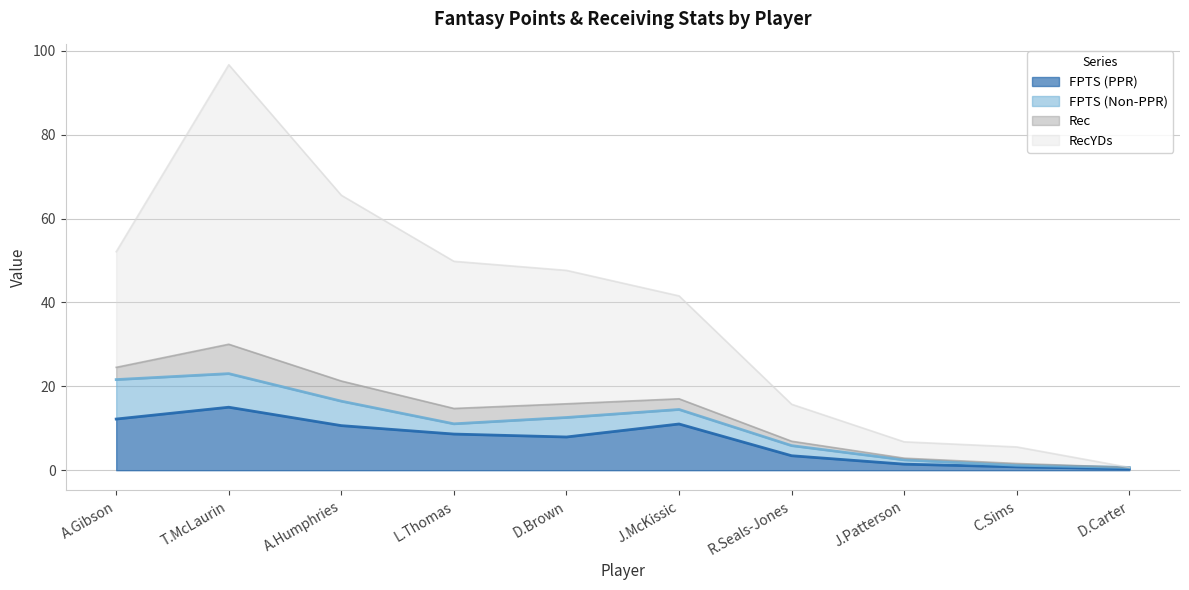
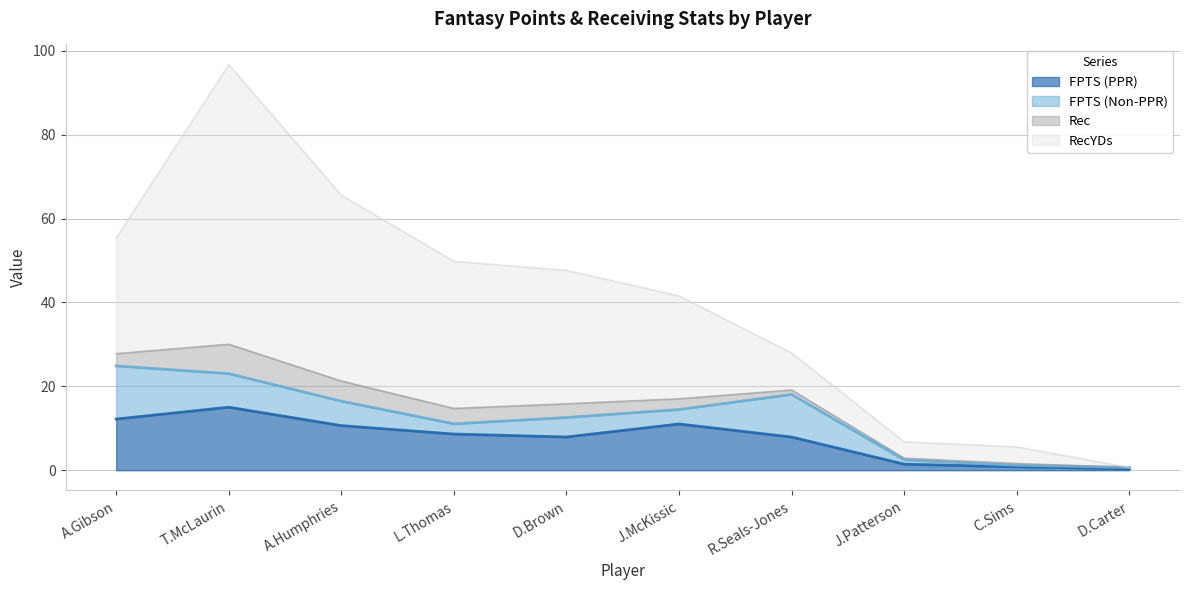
FPTS (Non-PPR), A.Gibson: 9 -> 13
FPTS (PPR), R.Seals-Jones: 3 -> 8
FPTS (Non-PPR), R.Seals-Jones: 2 -> 10
